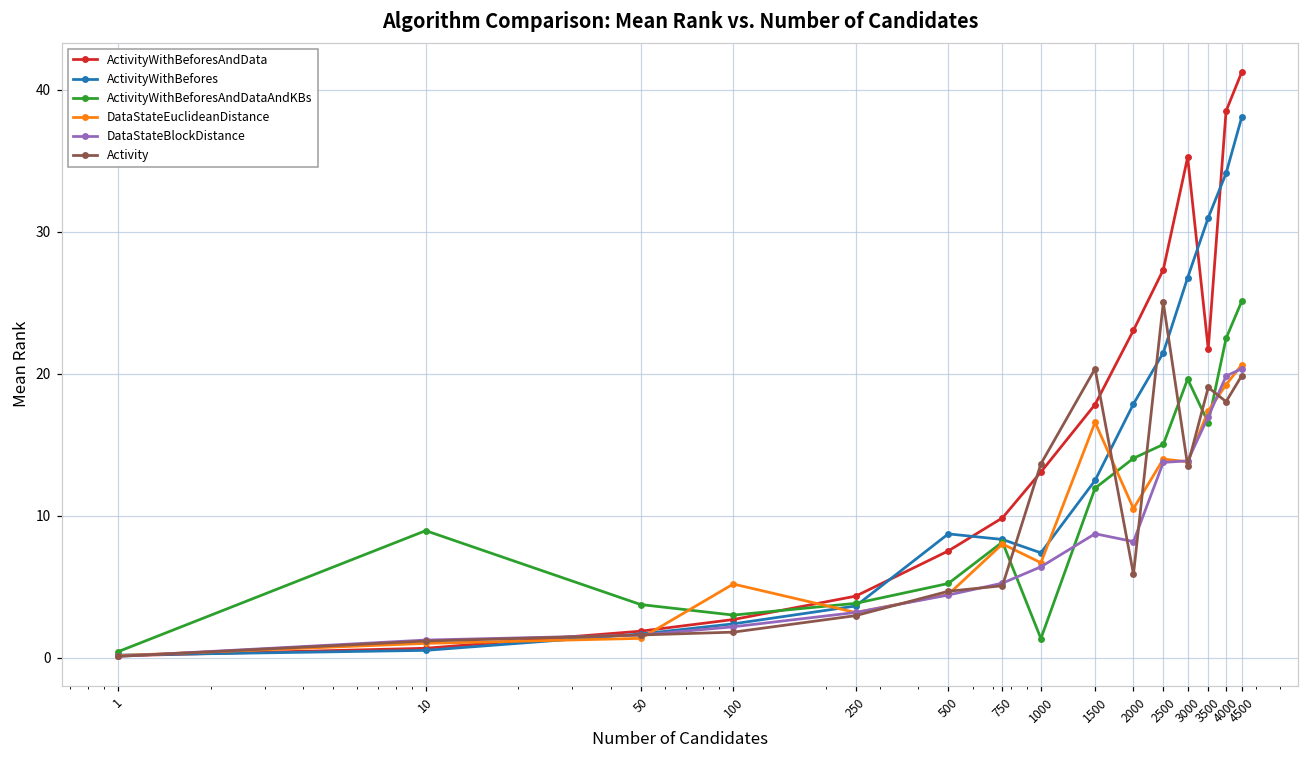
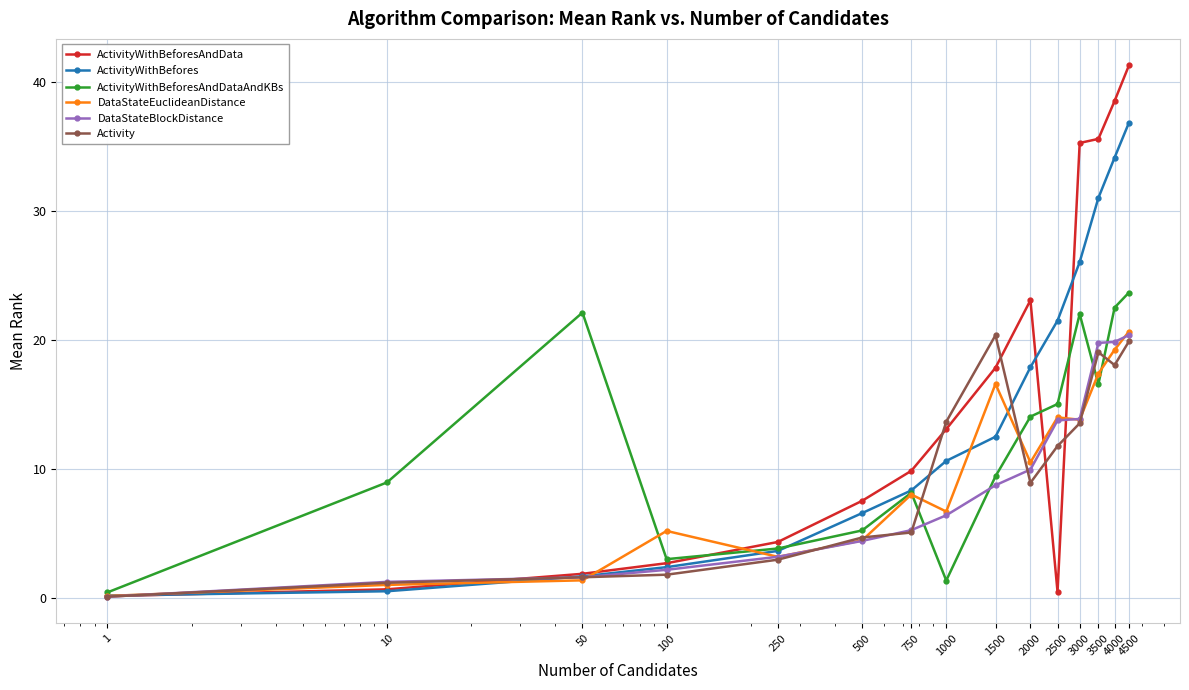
ActivityWithBeforesAndDataAndKBs, 50: 3.8 -> 22.1
ActivityWithBefores, 500: 8.7 -> 6.6
ActivityWithBefores, 1000: 7.4 -> 10.6
ActivityWithBeforesAndDataAndKBs, 1500: 11.9 -> 9.4
DataStateBlockDistance, 2000: 8.2 -> 10.0
Activity, 2000: 5.9 -> 8.9
ActivityWithBeforesAndData, 2500: 27.3 -> 0.5
Activity, 2500: 25.0 -> 11.8
ActivityWithBefores, 3000: 26.8 -> 26.0
ActivityWithBeforesAndDataAndKBs, 3000: 19.6 -> 22.0
ActivityWithBeforesAndData, 3500: 21.7 -> 35.6
DataStateBlockDistance, 3500: 17.0 -> 19.8
ActivityWithBefores, 4500: 38.1 -> 36.8
ActivityWithBeforesAndDataAndKBs, 4500: 25.1 -> 23.7
